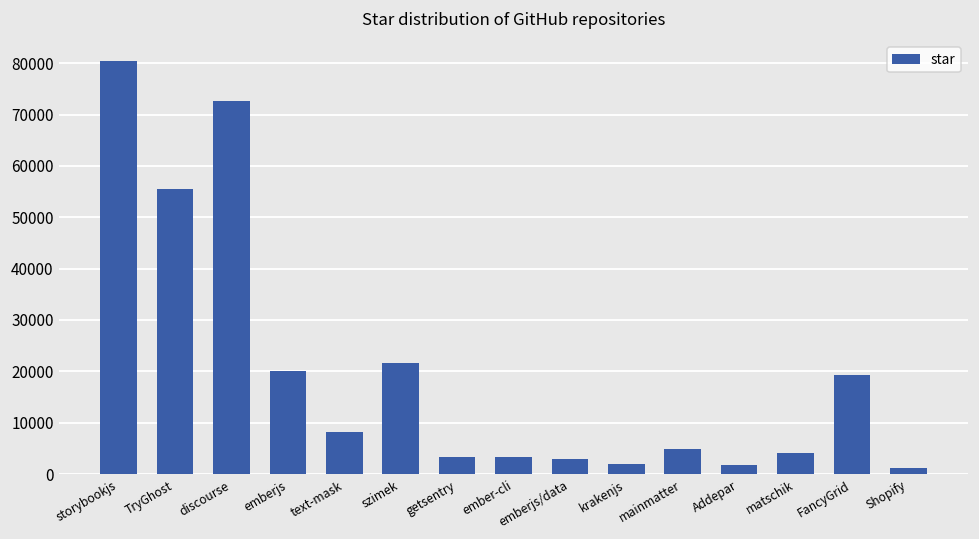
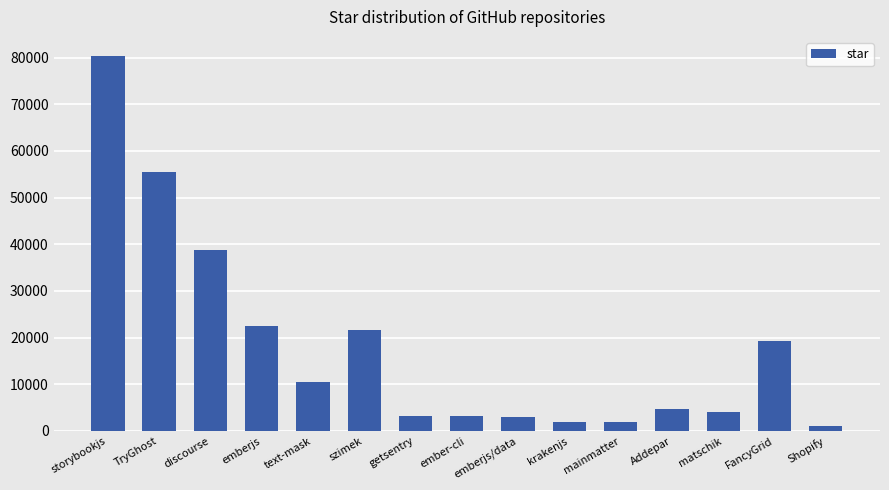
discourse: 73000 -> 39000
emberjs: 20000 -> 22000
text-mask: 8000 -> 11000
mainmatter: 5000 -> 2000
Addepar: 2000 -> 5000
